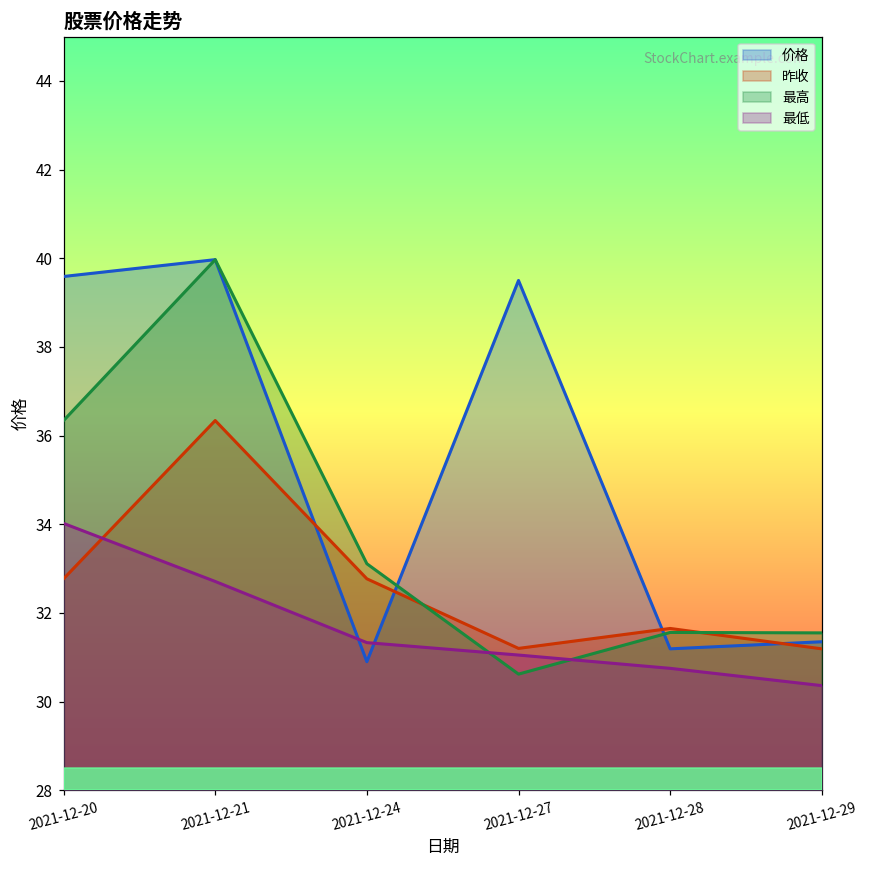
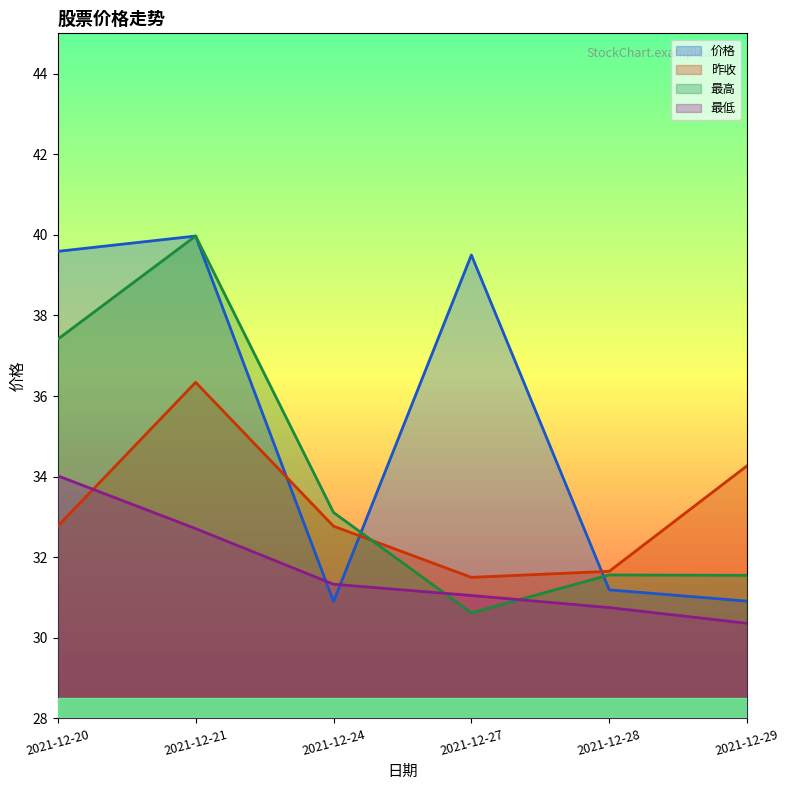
最高, 2021-12-20: 36.3 -> 37.4
昨收, 2021-12-27: 31.2 -> 31.5
价格, 2021-12-29: 31.4 -> 30.9
昨收, 2021-12-29: 31.2 -> 34.3
